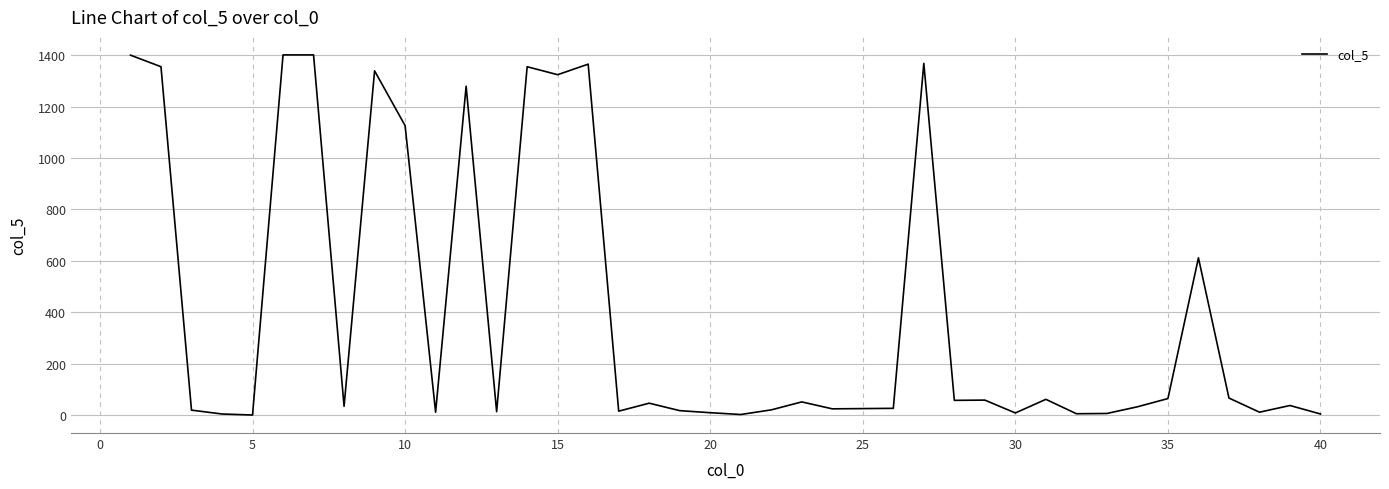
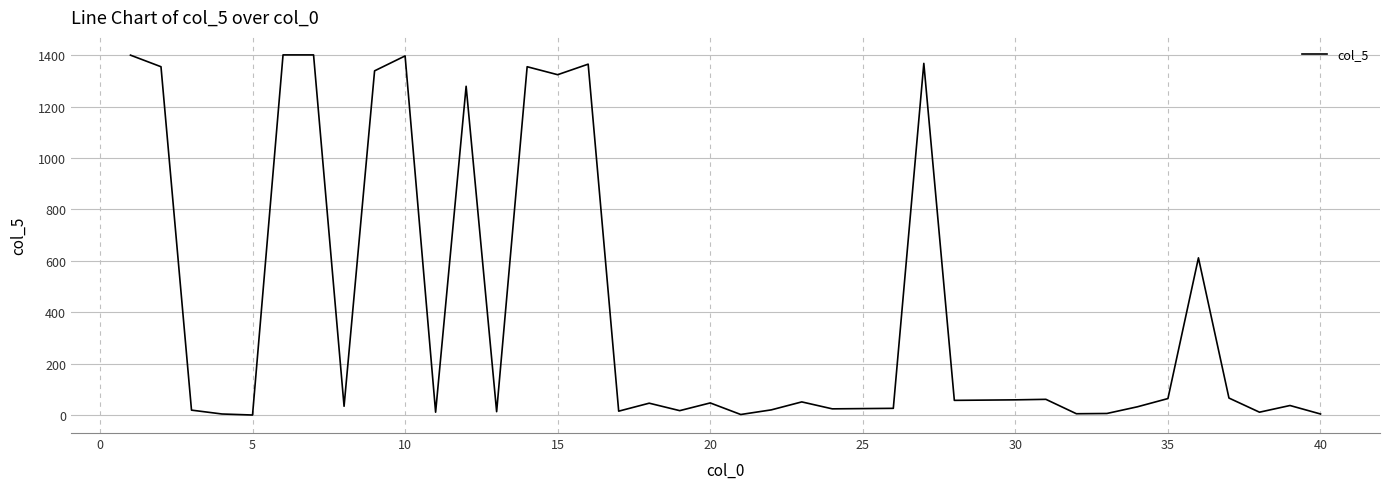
10: 1130 -> 1400
20: 10 -> 50
30: 10 -> 60
